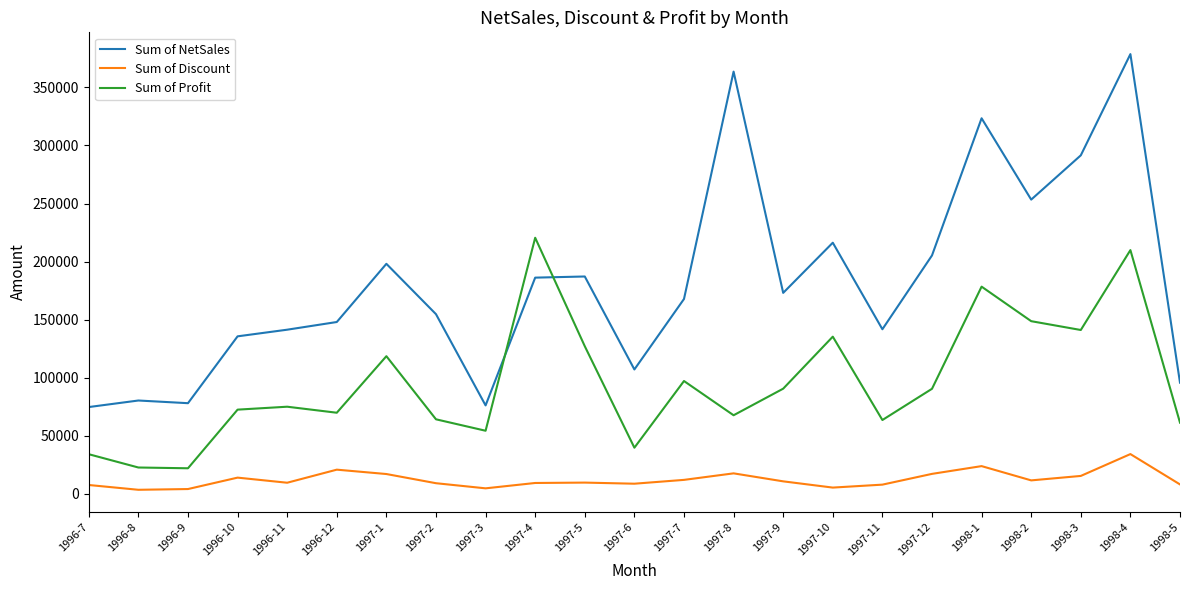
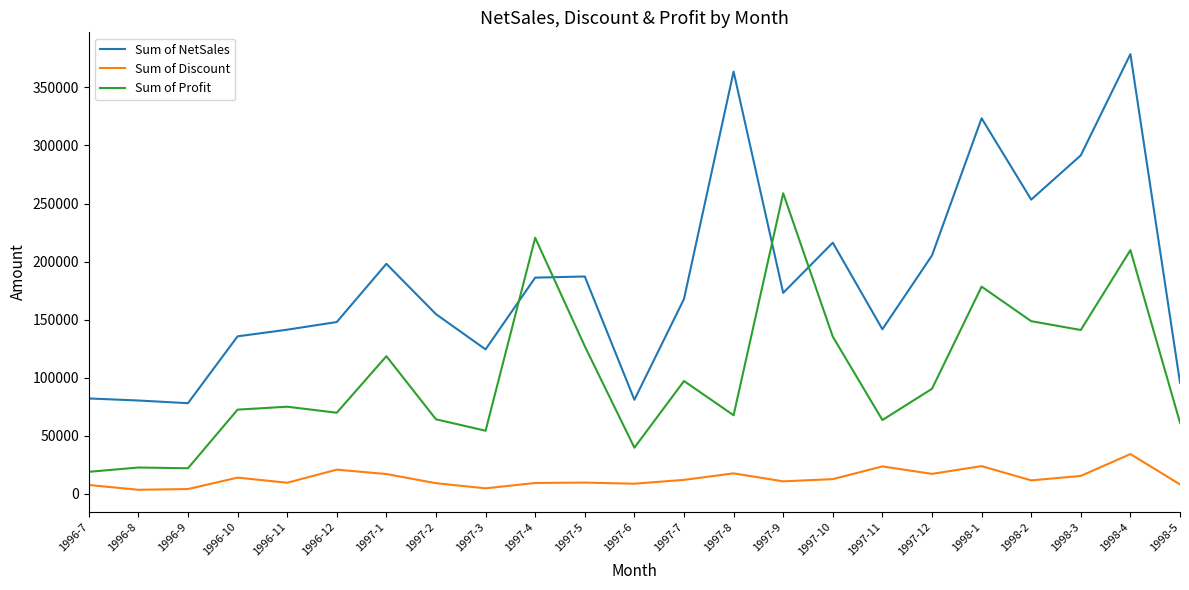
Sum of NetSales, 1996-7: 75000 -> 82000
Sum of Profit, 1996-7: 34000 -> 19000
Sum of NetSales, 1997-3: 76000 -> 124000
Sum of NetSales, 1997-6: 107000 -> 81000
Sum of Profit, 1997-9: 91000 -> 259000
Sum of Discount, 1997-10: 6000 -> 13000
Sum of Discount, 1997-11: 8000 -> 24000
